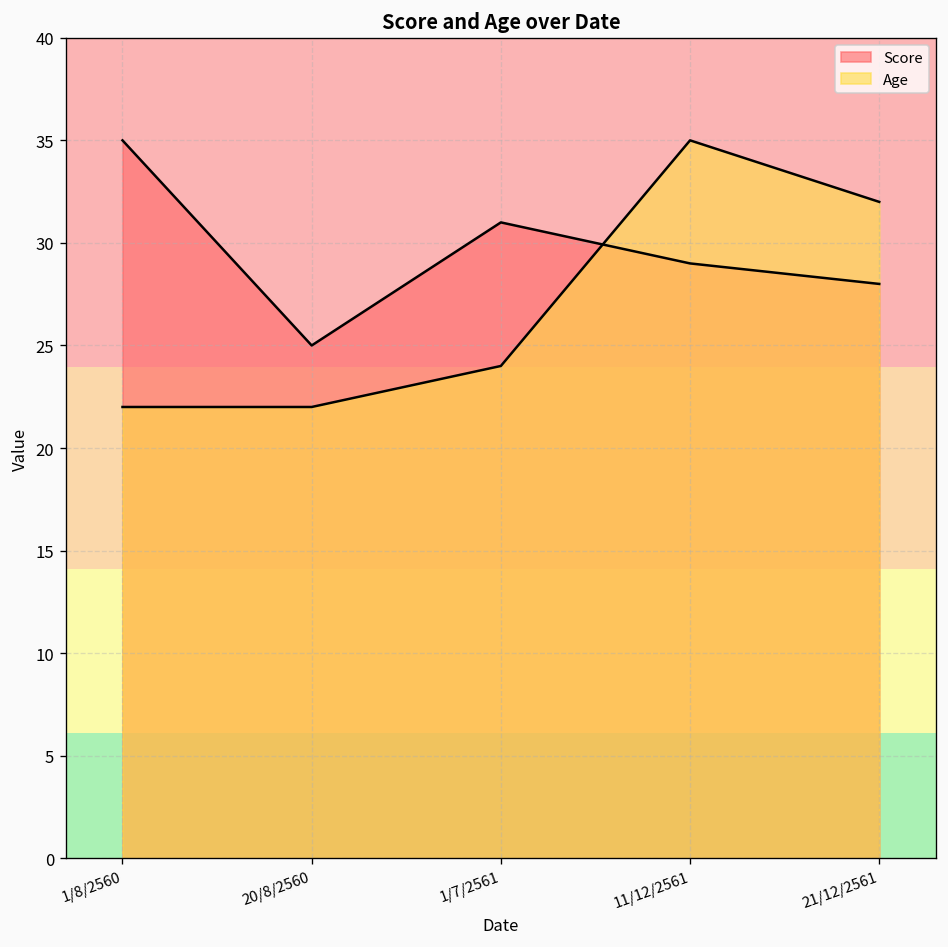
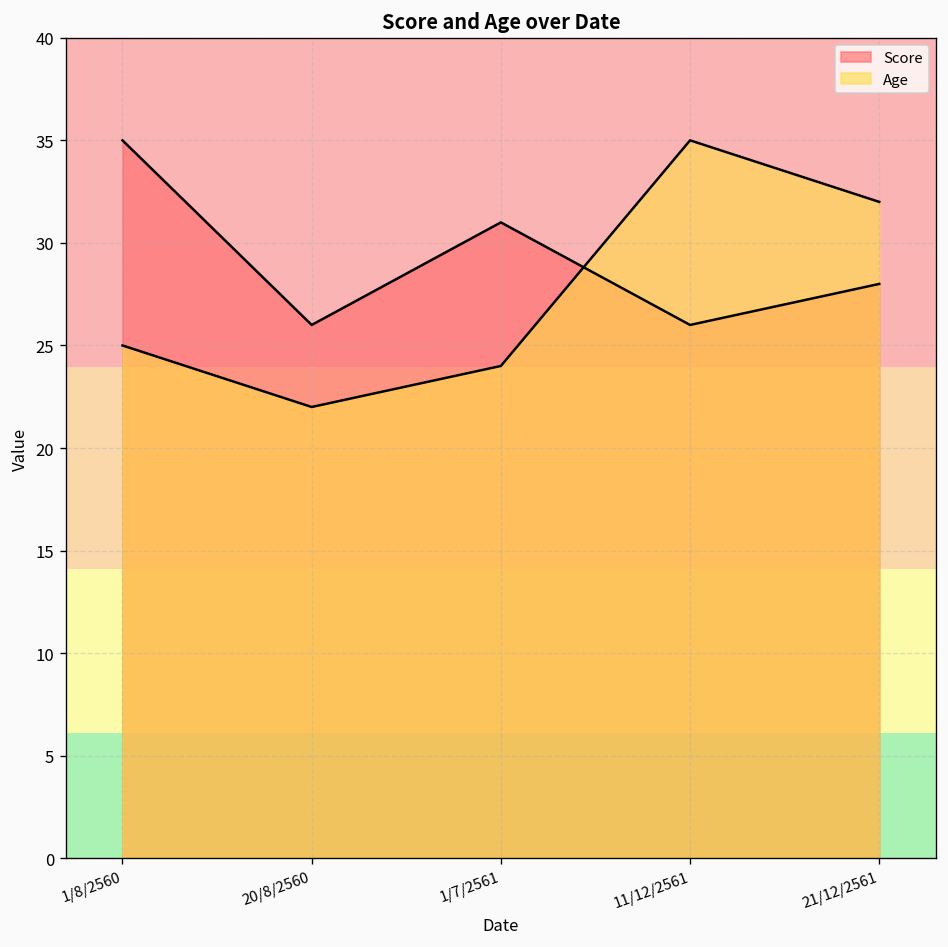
Age, 1/8/2560: 22 -> 25
Score, 20/8/2560: 25 -> 26
Score, 11/12/2561: 29 -> 26
